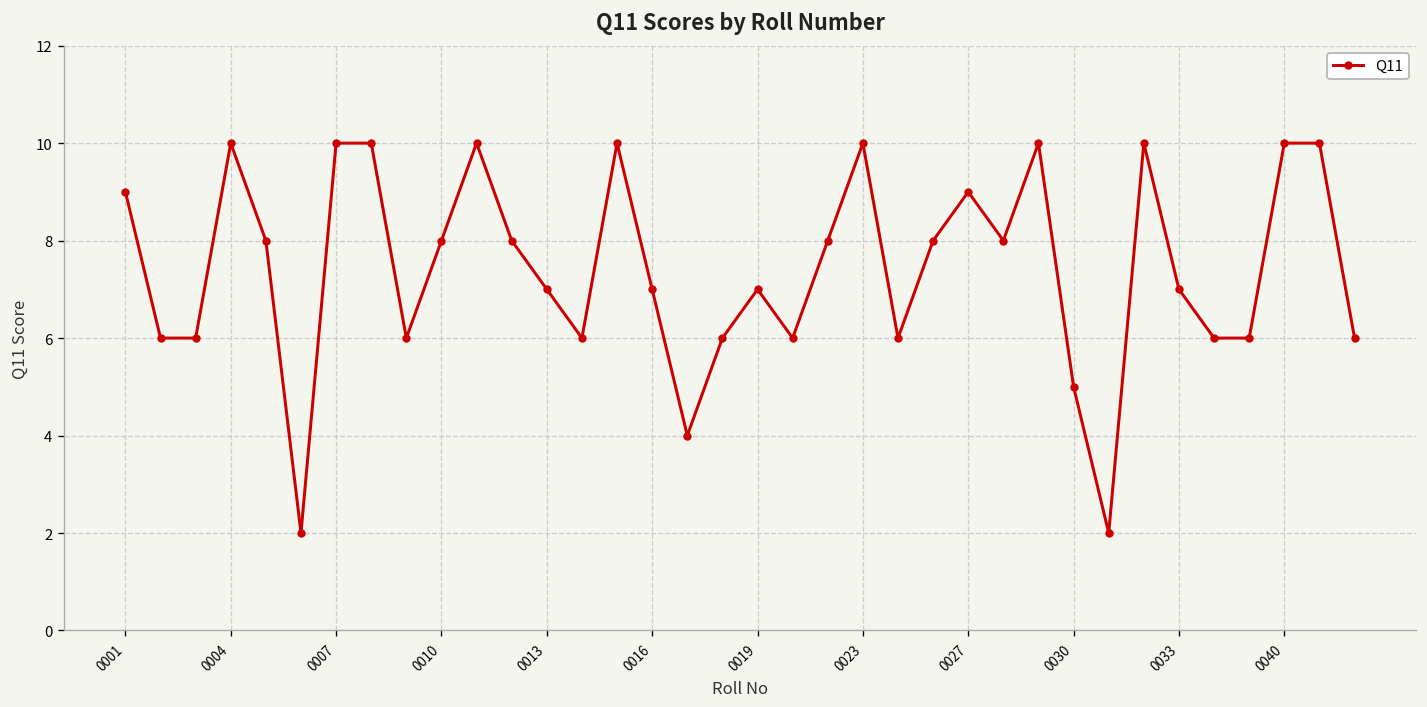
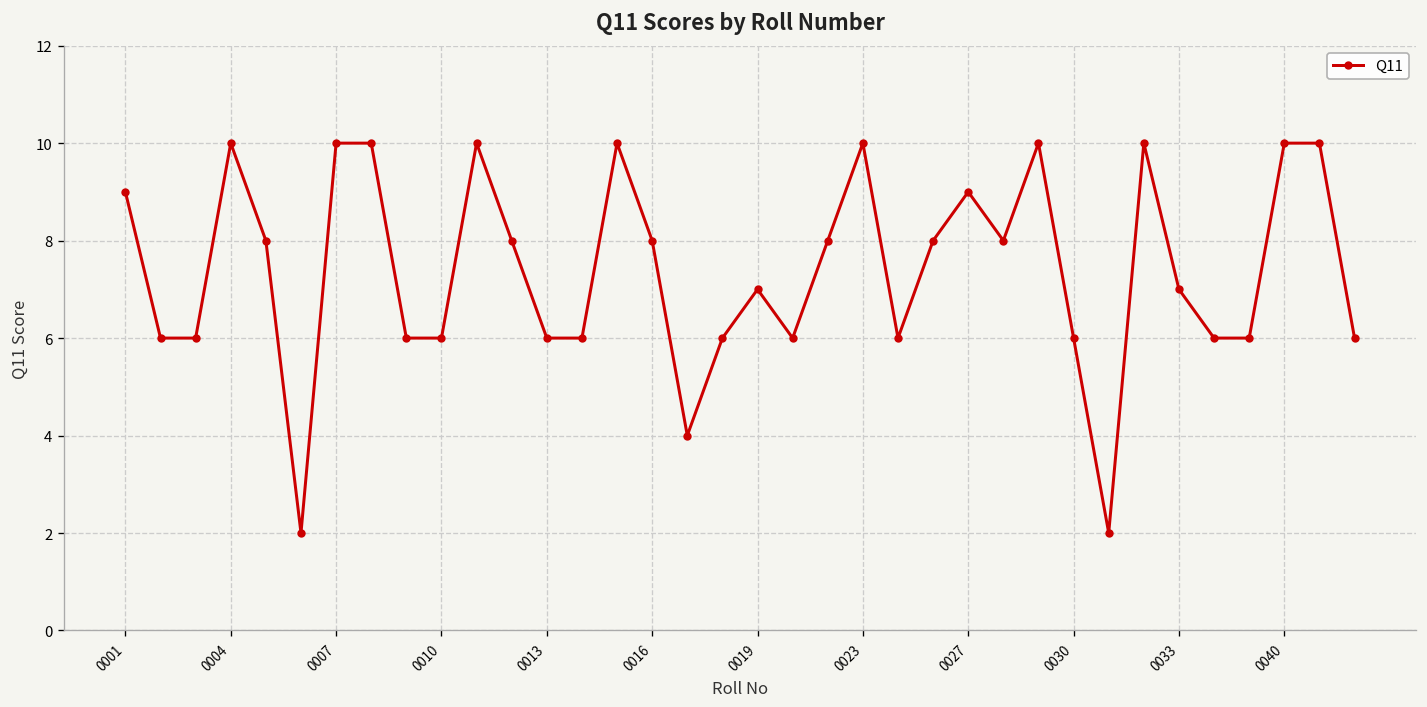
0010: 8 -> 6
0013: 7 -> 6
0016: 7 -> 8
0030: 5 -> 6
